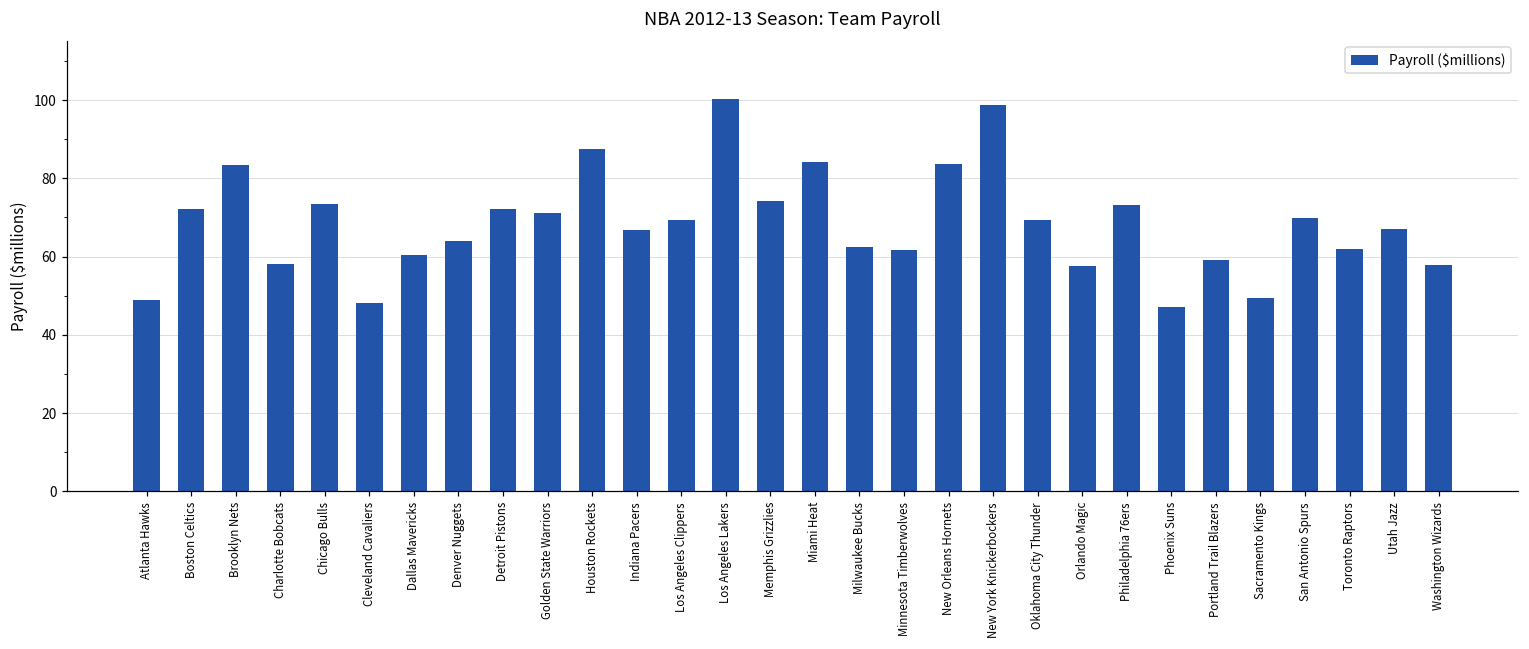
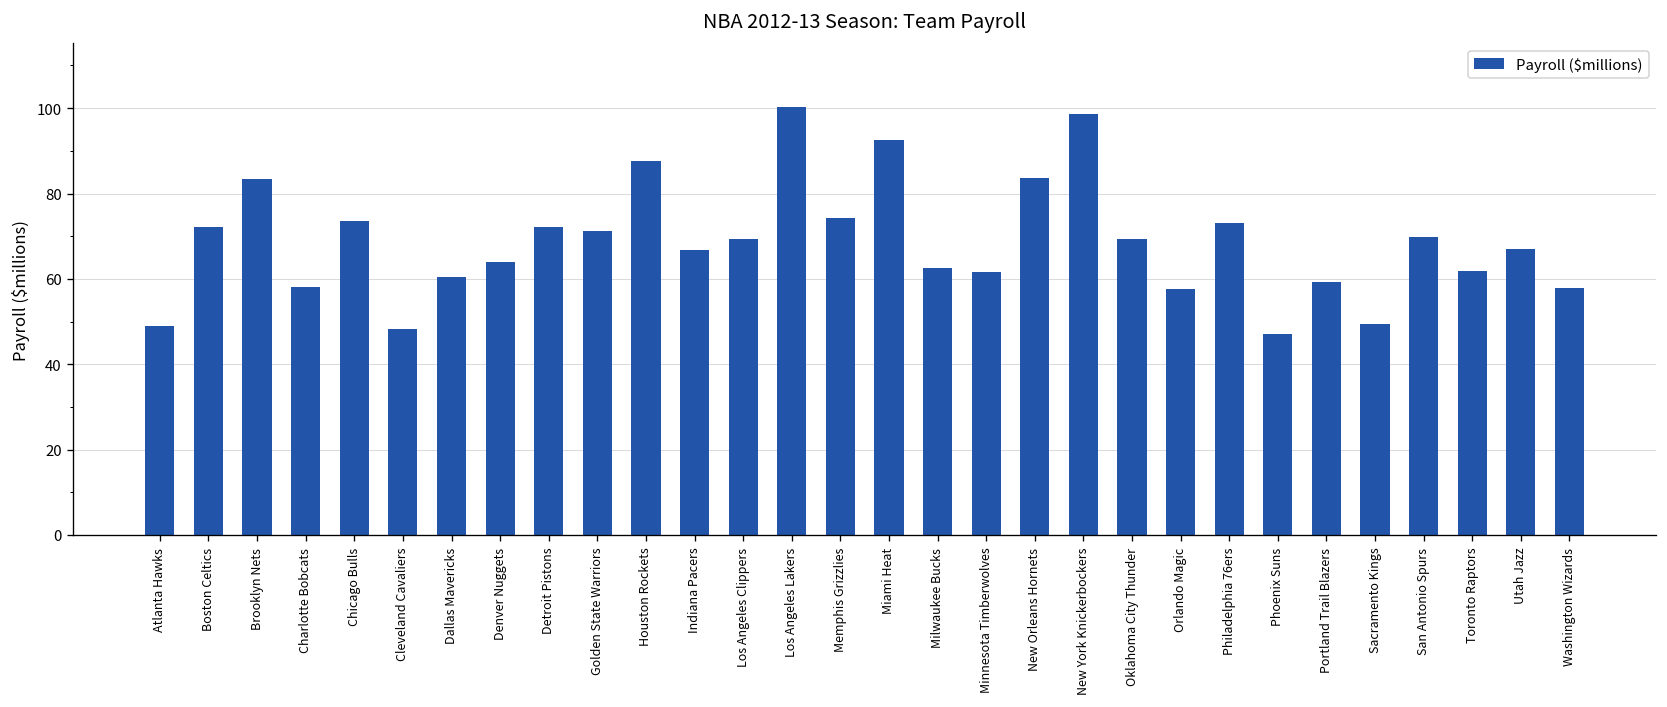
Miami Heat: 84 -> 92
